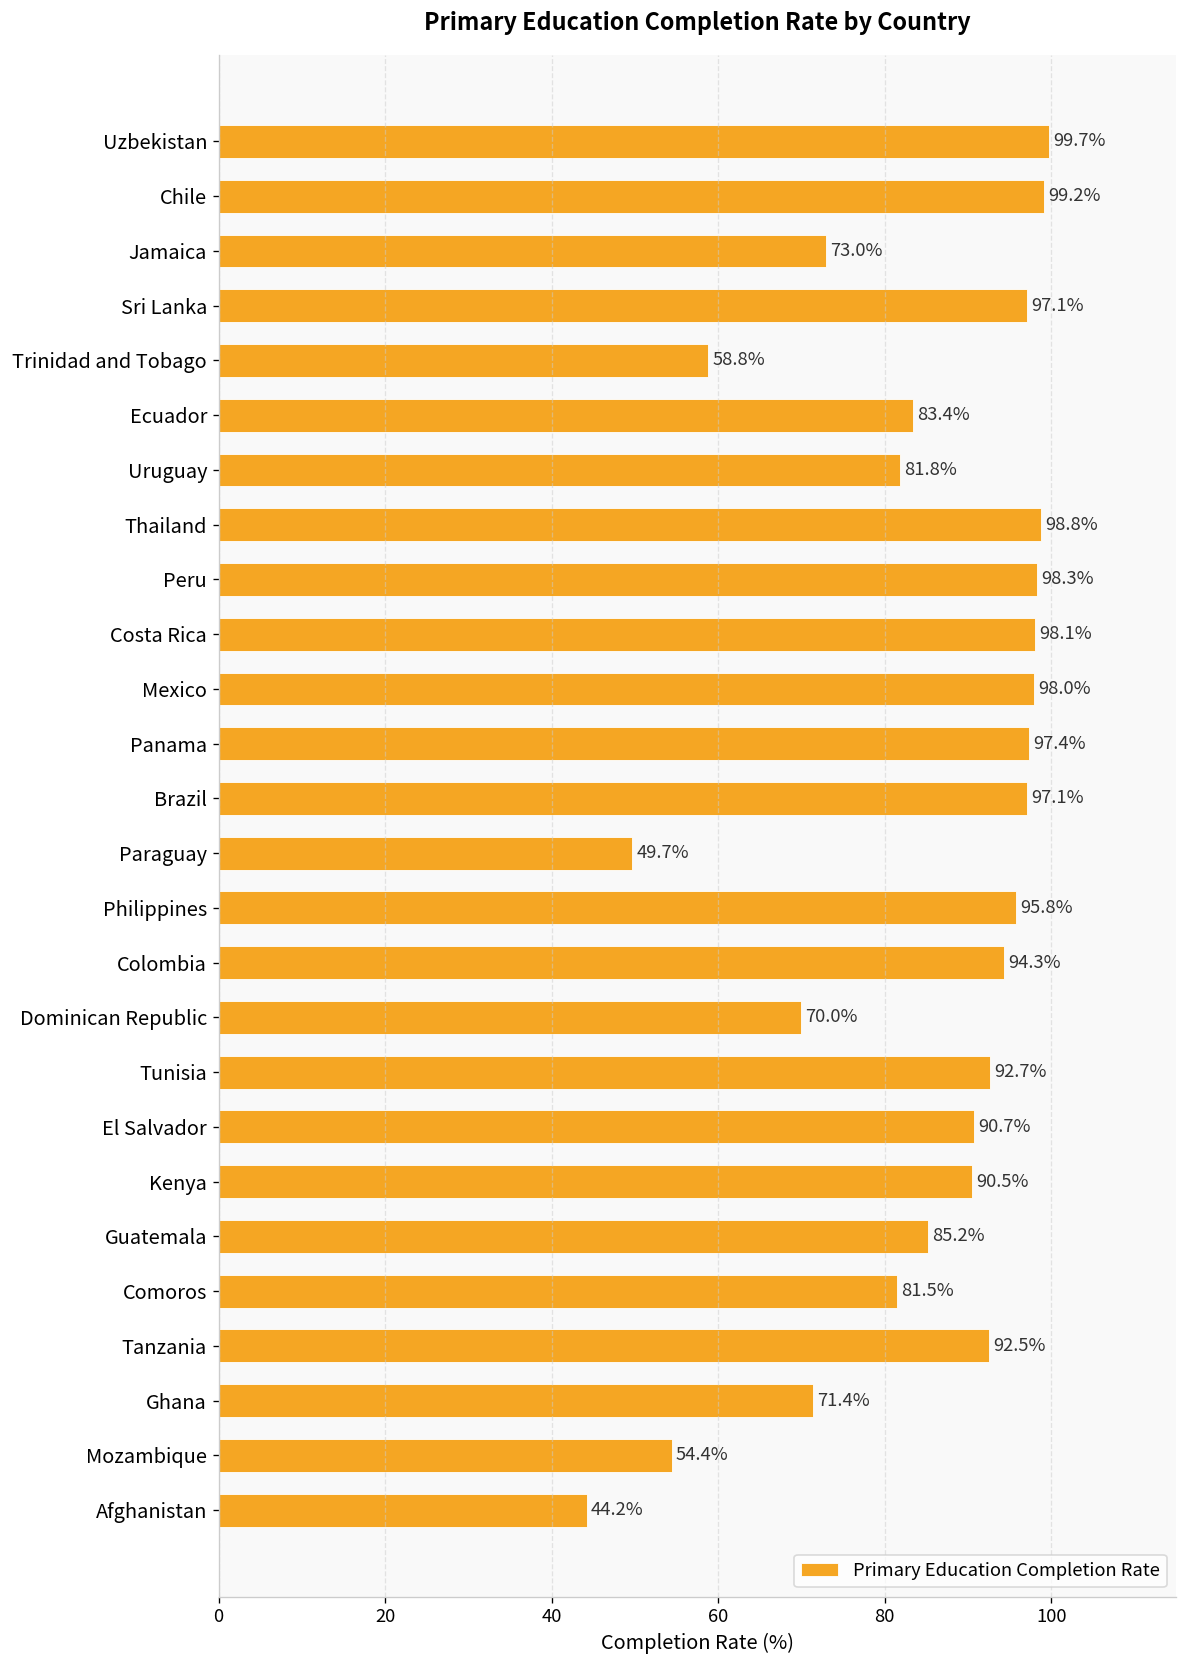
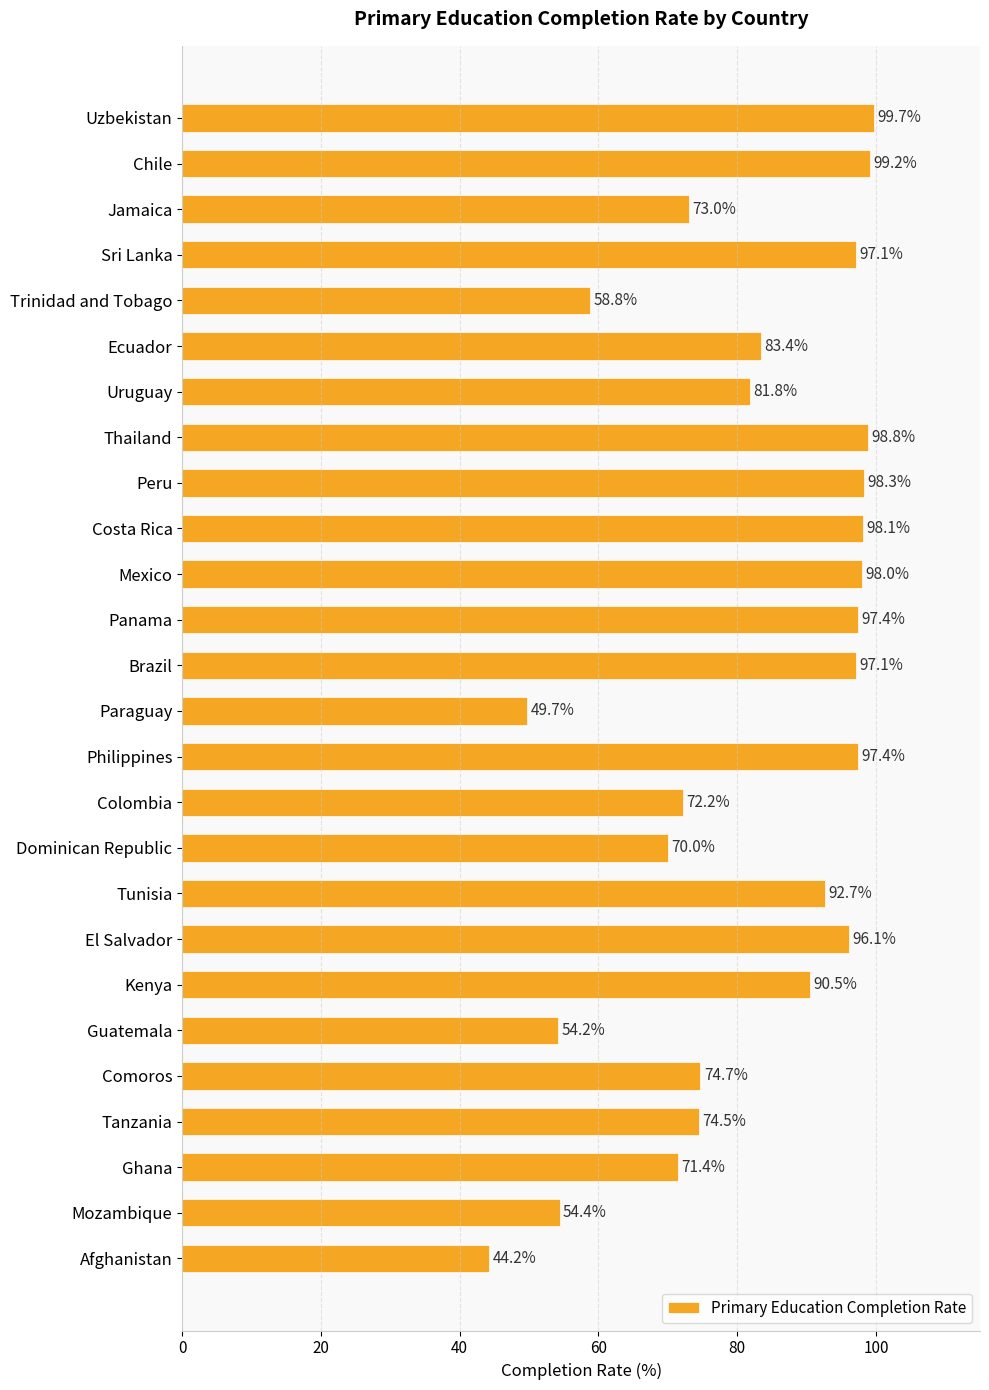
Philippines: 95.8% -> 97.4%
Colombia: 94.3% -> 72.2%
El Salvador: 90.7% -> 96.1%
Guatemala: 85.2% -> 54.2%
Comoros: 81.5% -> 74.7%
Tanzania: 92.5% -> 74.5%
